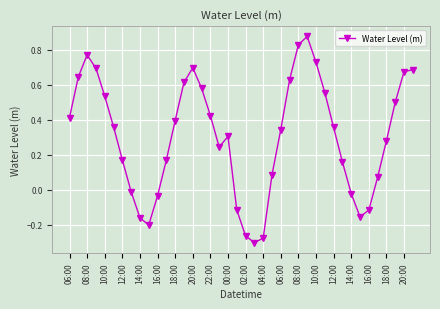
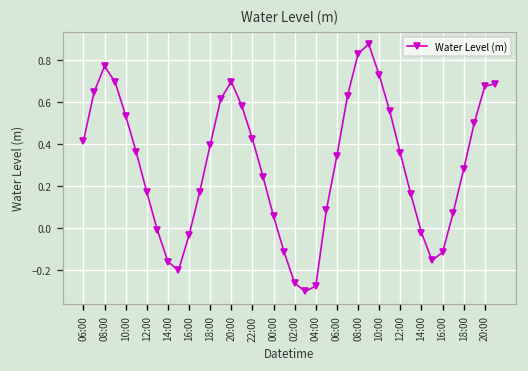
00:00: 0.31 -> 0.06
